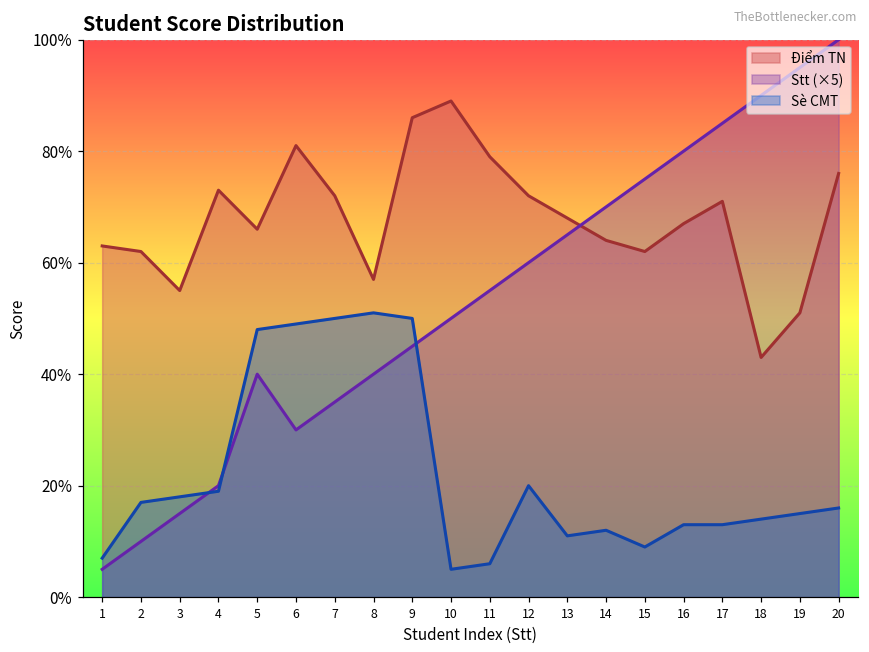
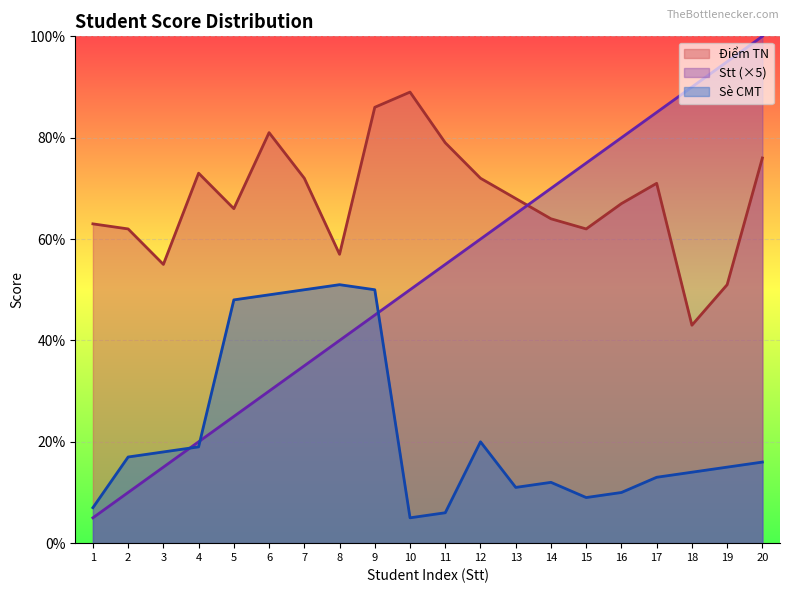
Stt (×5), 5: 40% -> 25%
Sè CMT, 16: 13% -> 10%
